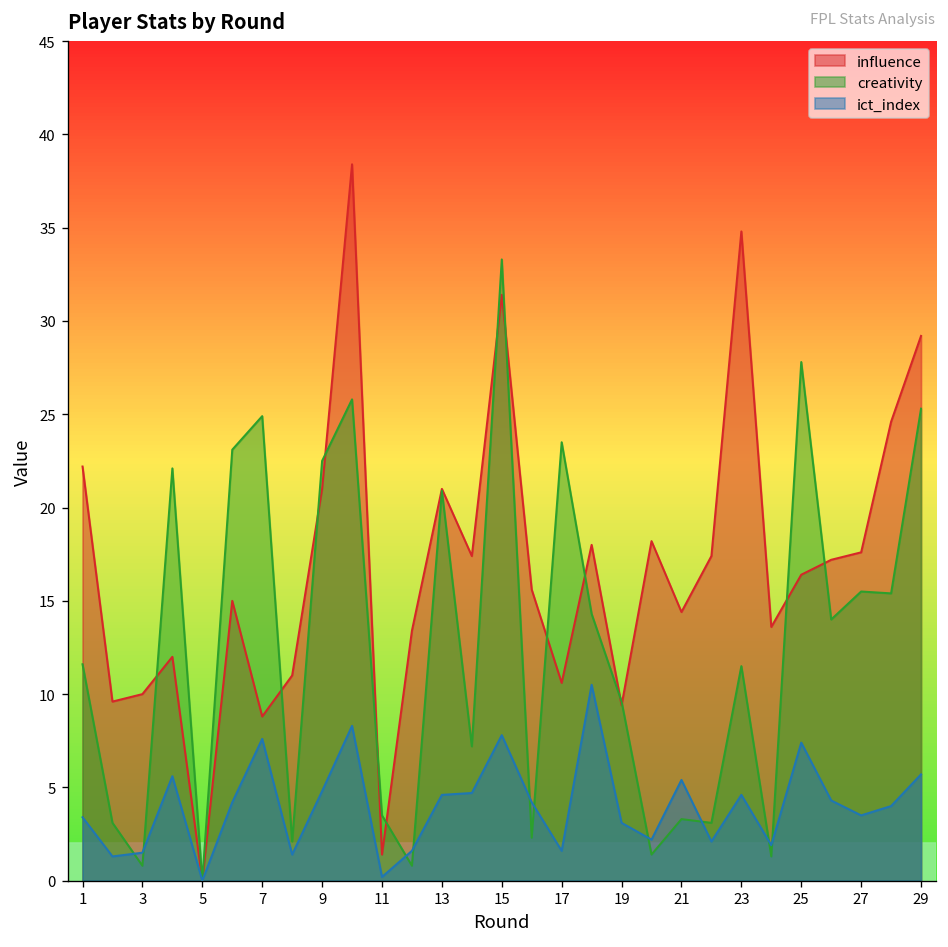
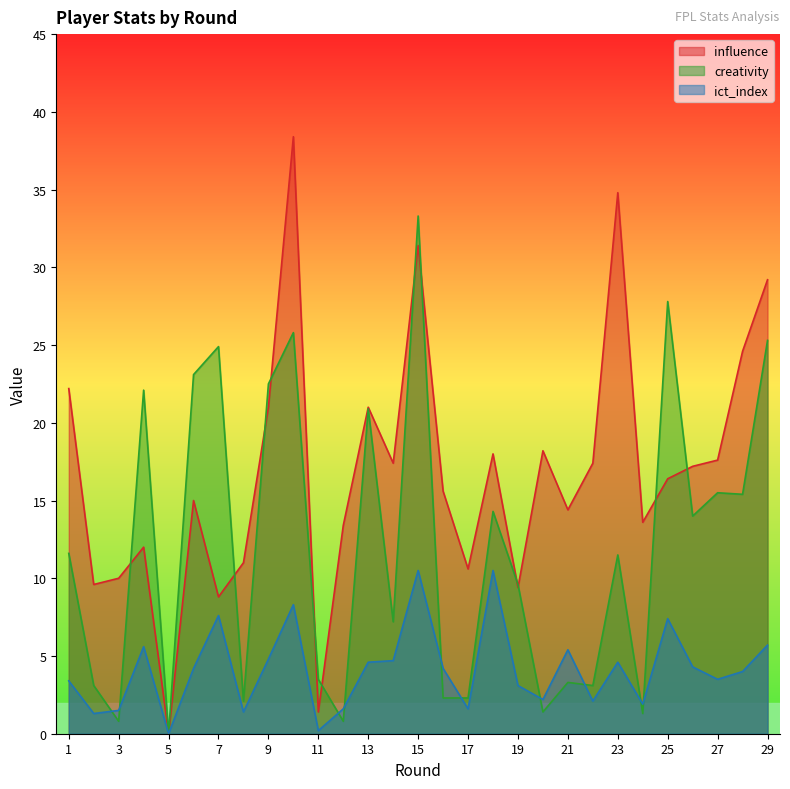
ict_index, 15: 7.8 -> 10.5
creativity, 17: 23.5 -> 2.3
